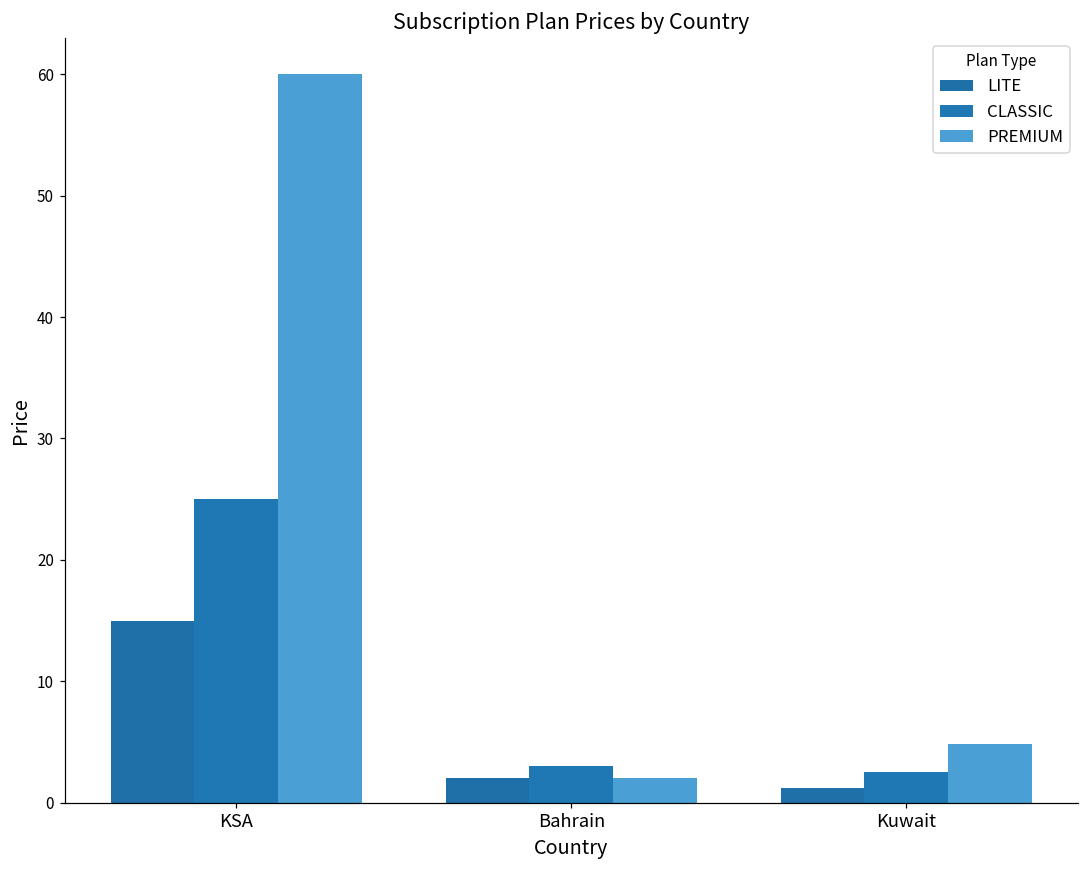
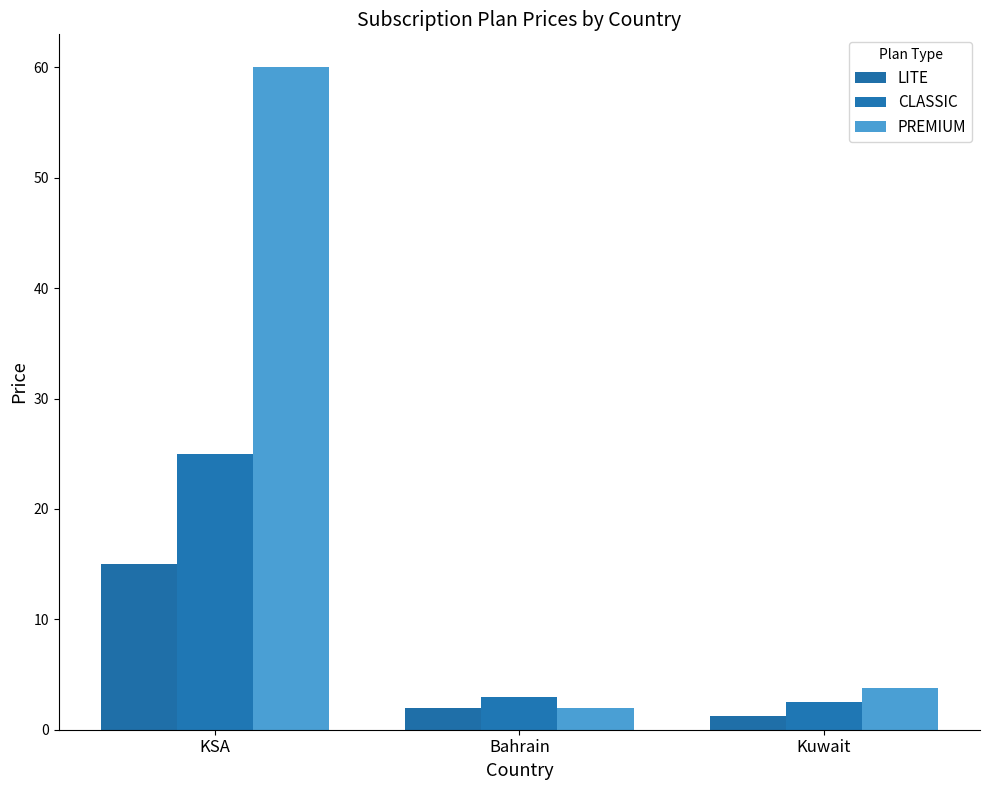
PREMIUM, Kuwait: 4.8 -> 3.8
